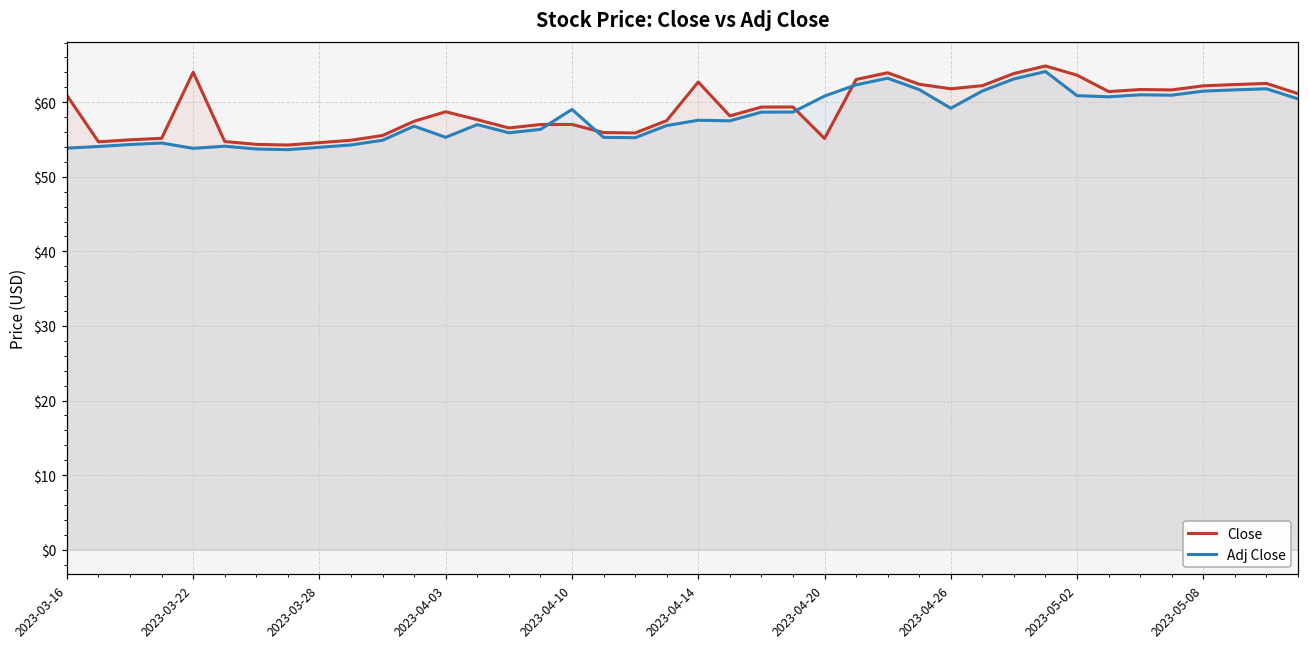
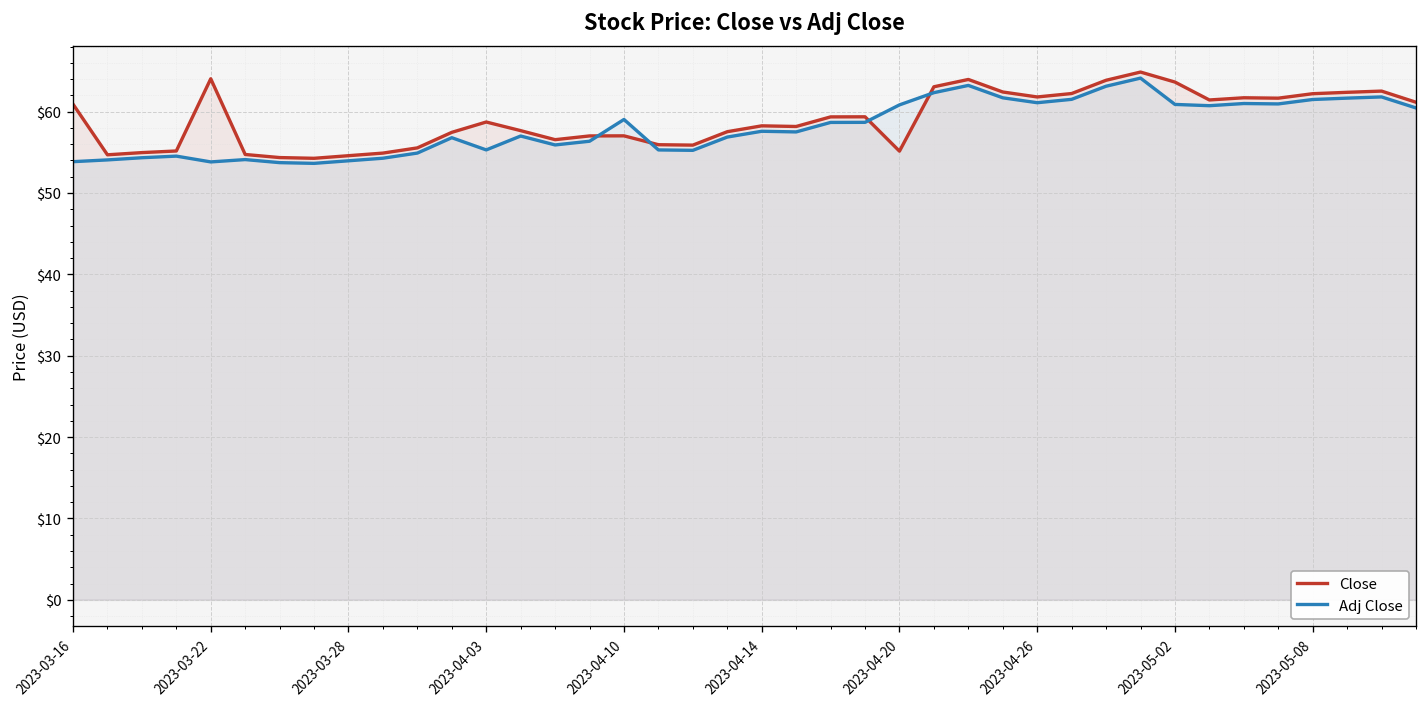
Close, 2023-04-14: $63 -> $58
Adj Close, 2023-04-26: $59 -> $61
